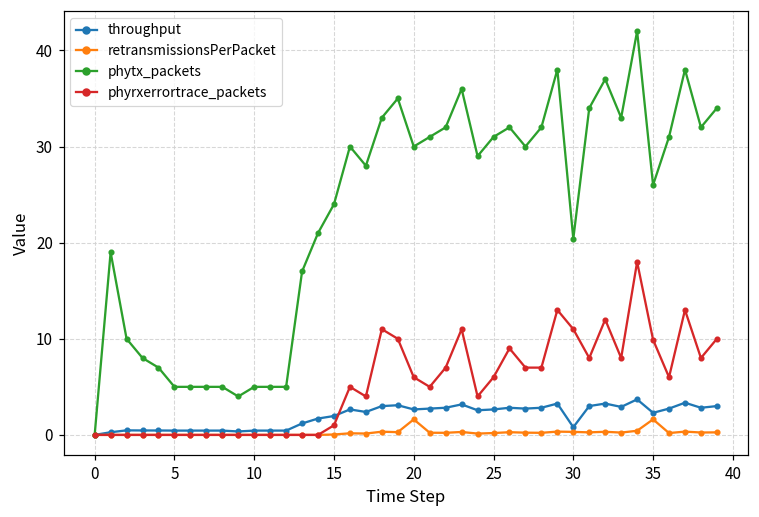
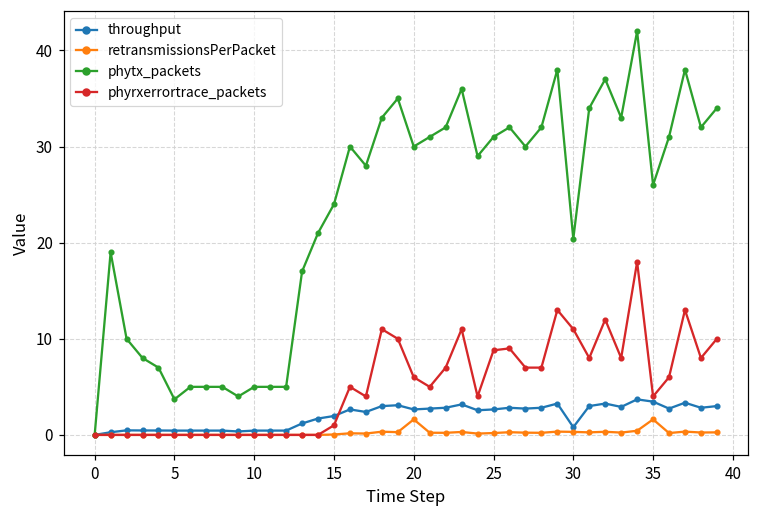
phytx_packets, 5: 5 -> 4
phyrxerrortrace_packets, 25: 6 -> 9
throughput, 35: 2 -> 3
phyrxerrortrace_packets, 35: 10 -> 4
